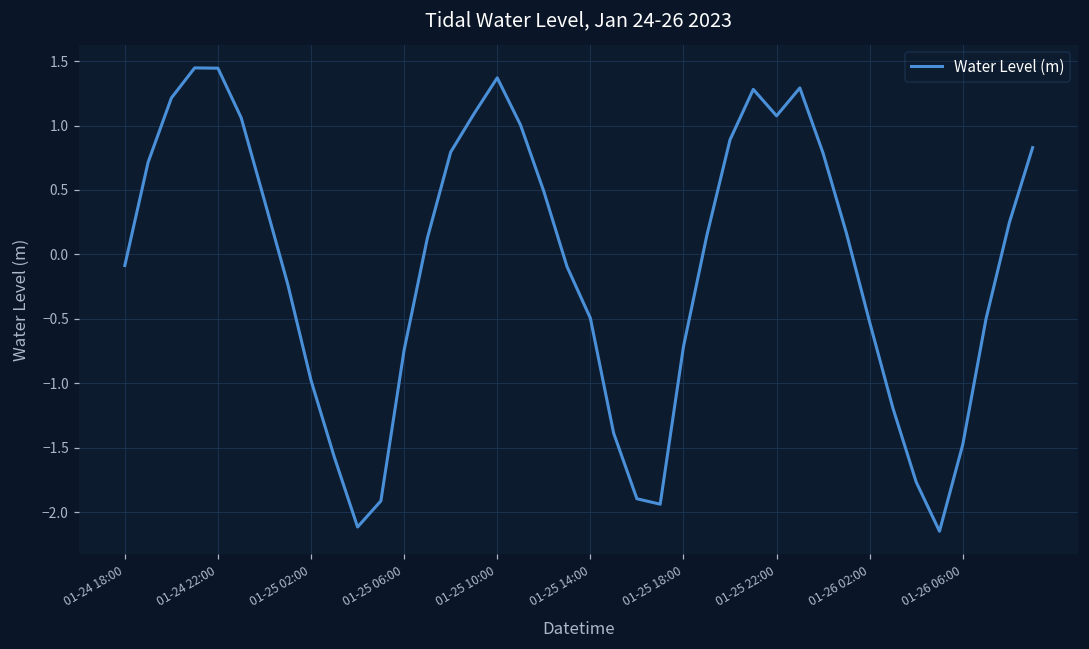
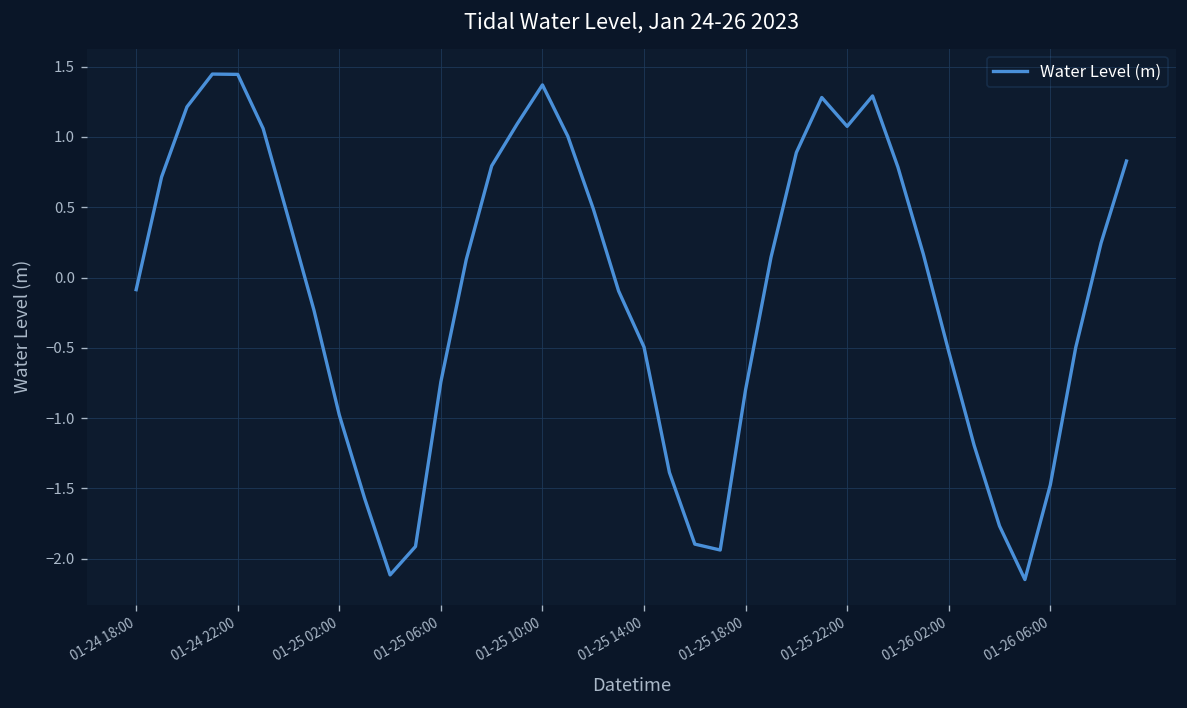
01-25 18:00: -0.72 -> -0.80
